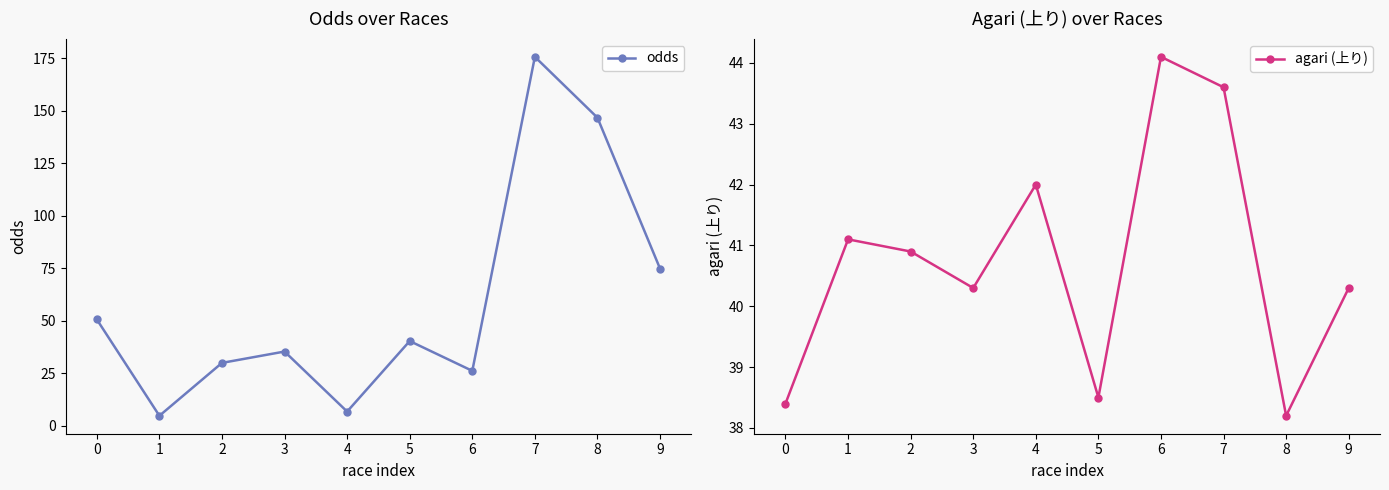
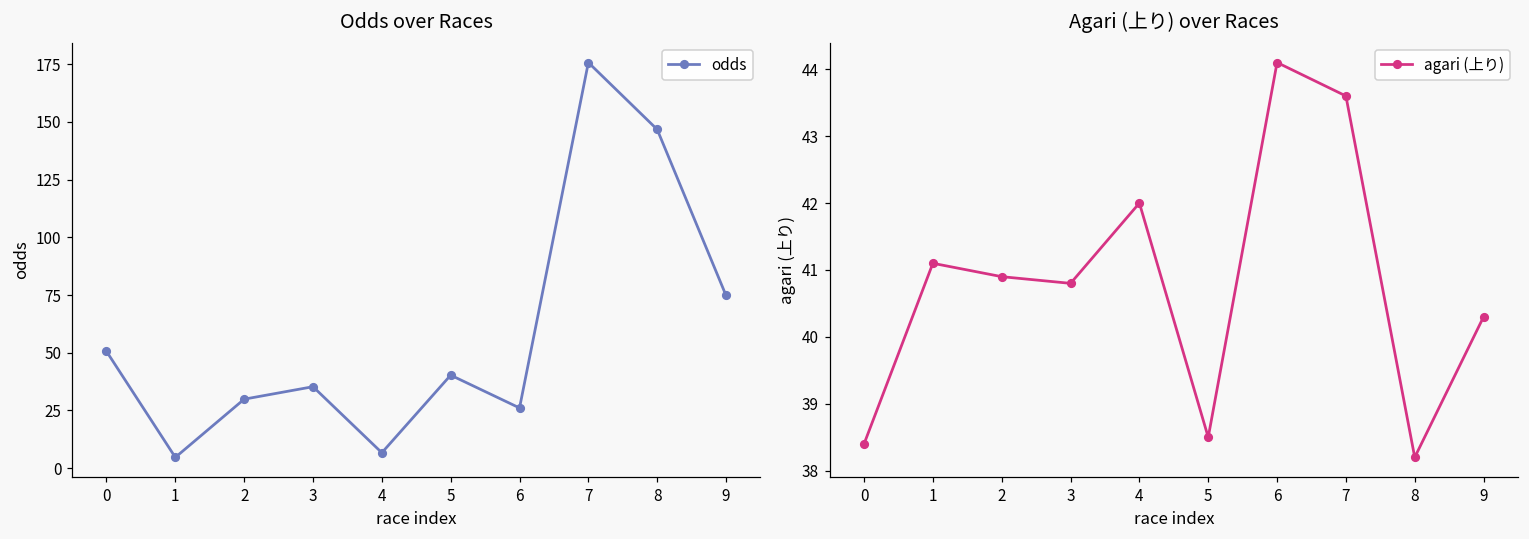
Agari (上り) over Races, 3: 40.3 -> 40.8
